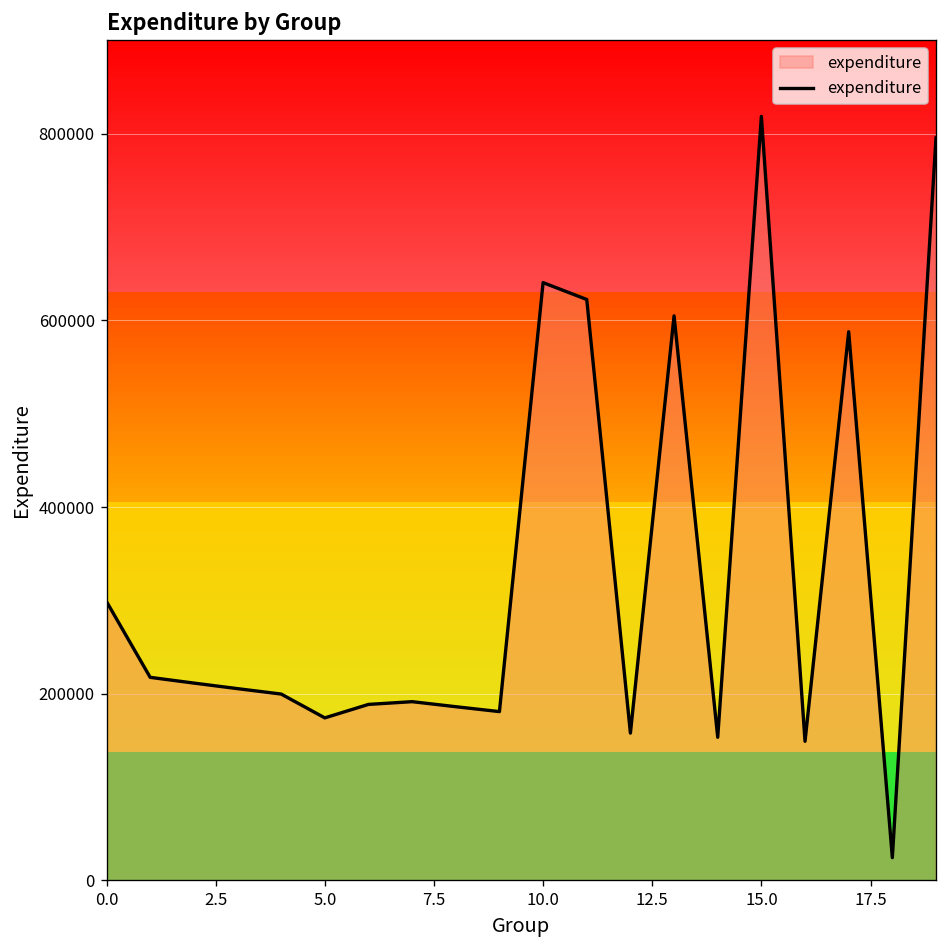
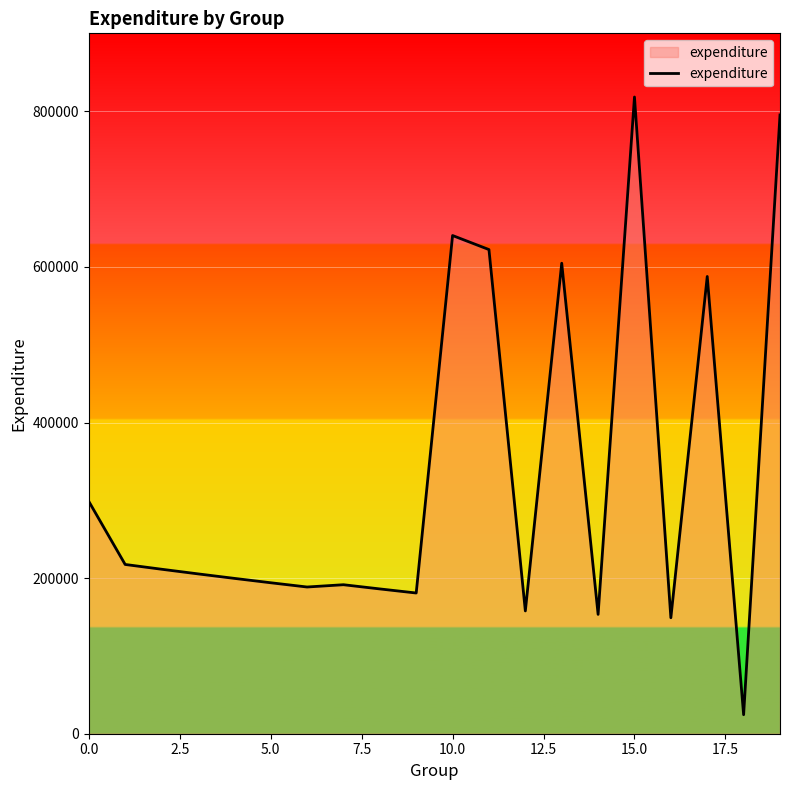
5.0: 170000 -> 190000
